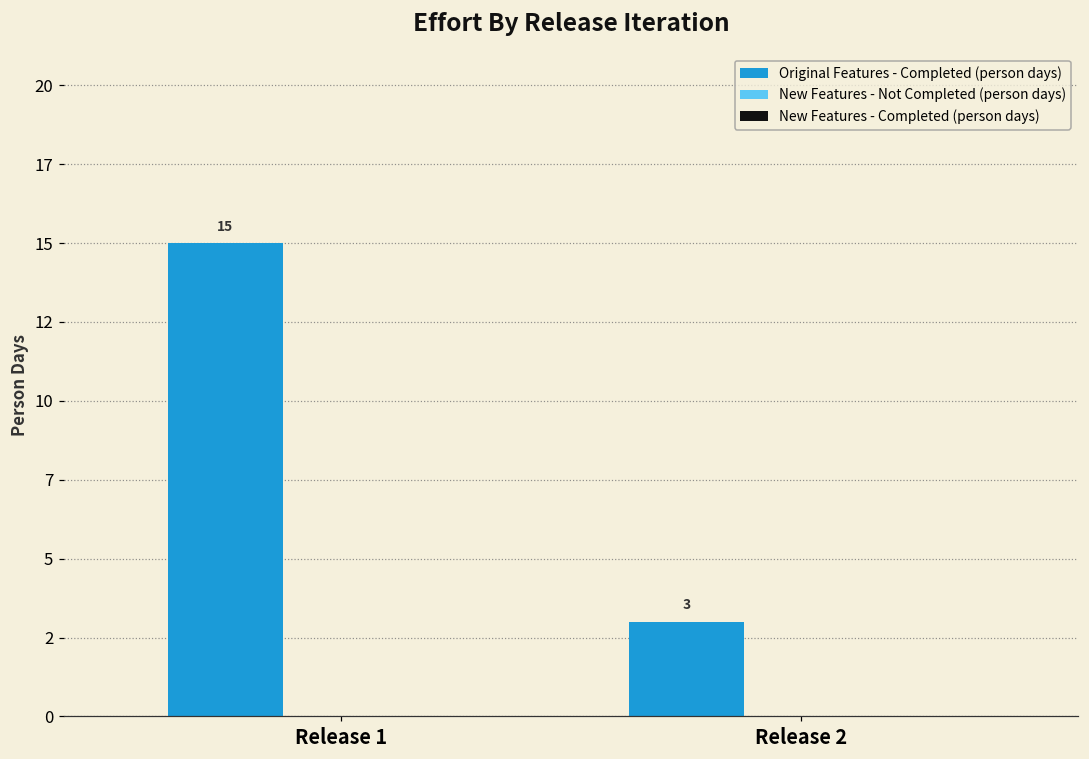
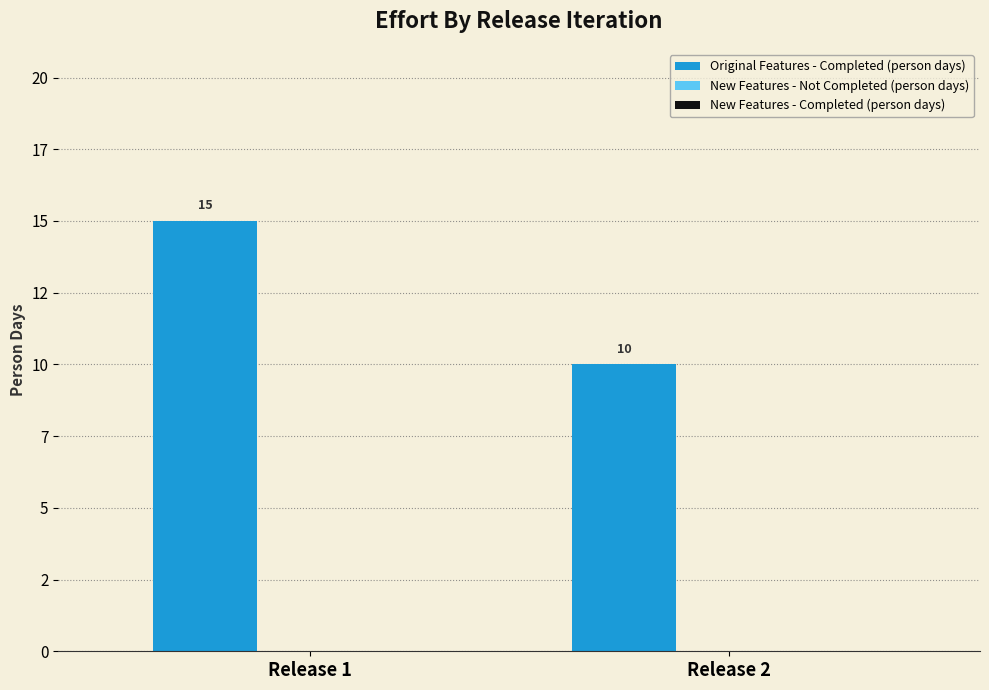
Original Features - Completed (person days), Release 2: 3 -> 10
